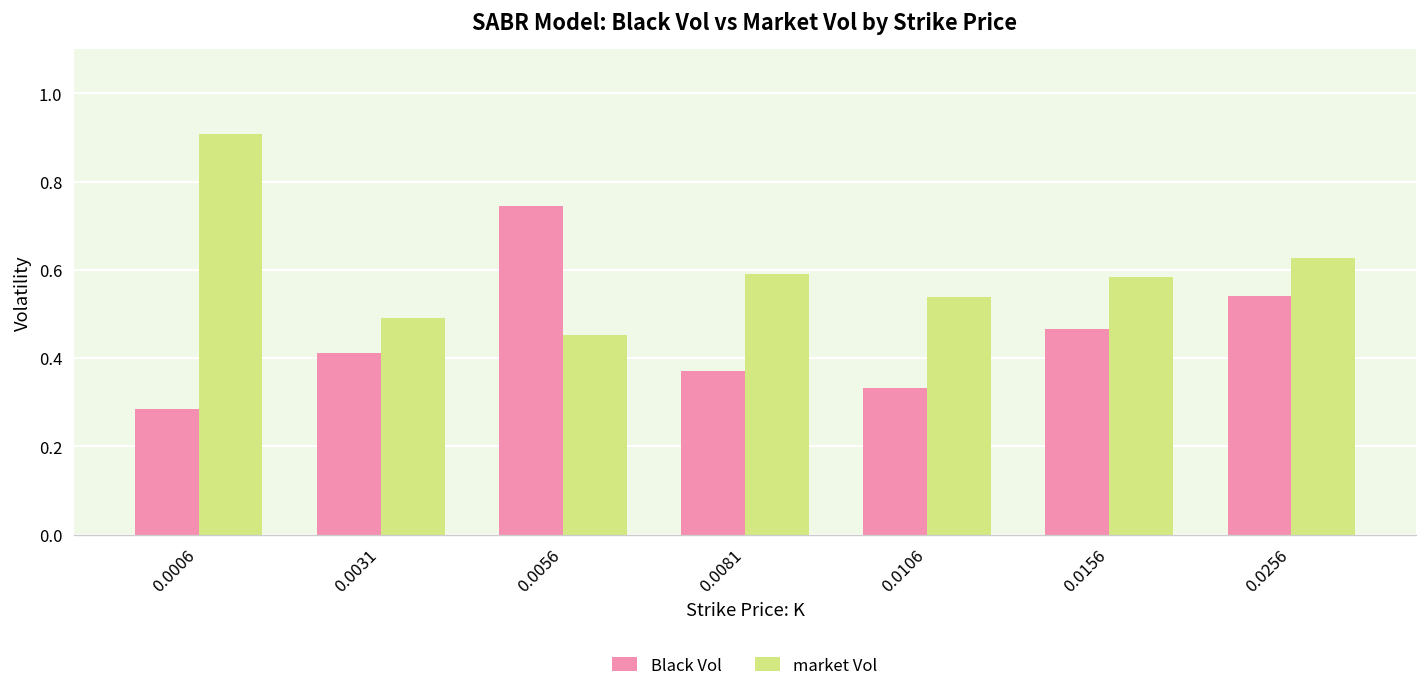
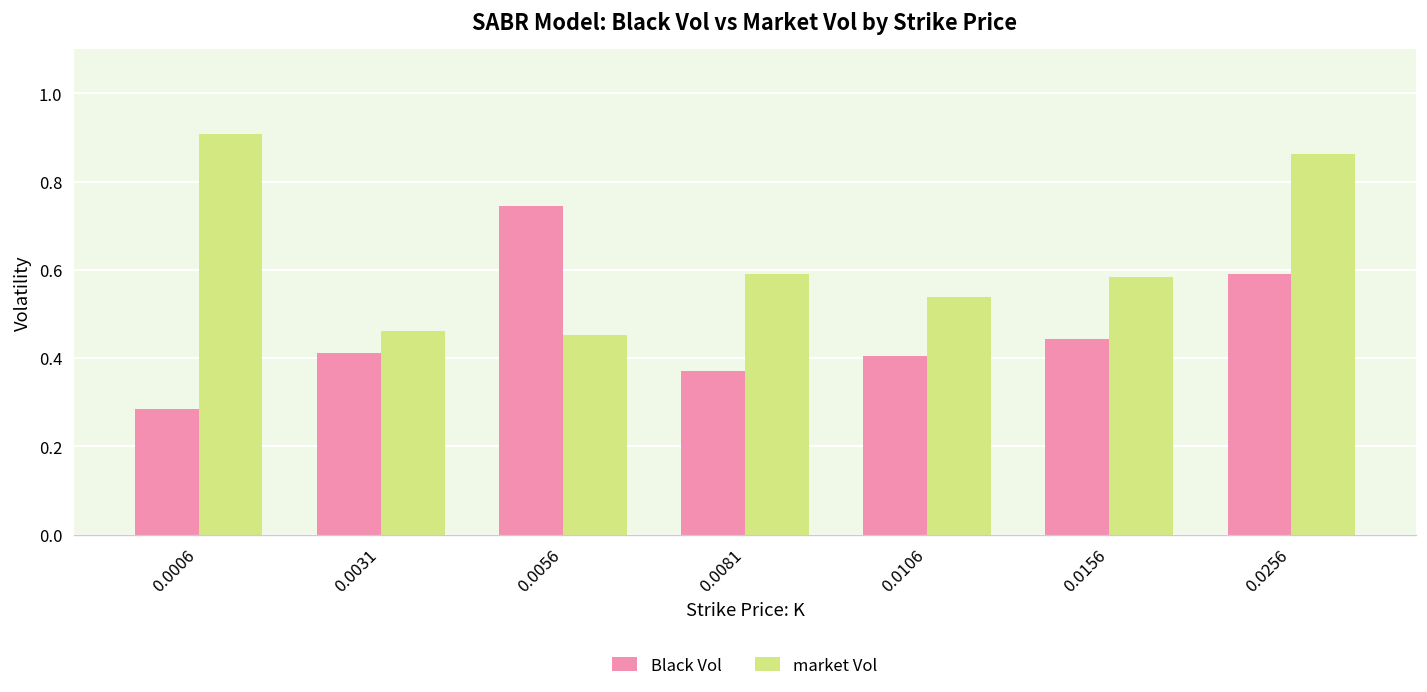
market Vol, 0.0031: 0.49 -> 0.46
Black Vol, 0.0106: 0.33 -> 0.40
Black Vol, 0.0156: 0.47 -> 0.44
Black Vol, 0.0256: 0.54 -> 0.59
market Vol, 0.0256: 0.63 -> 0.86
